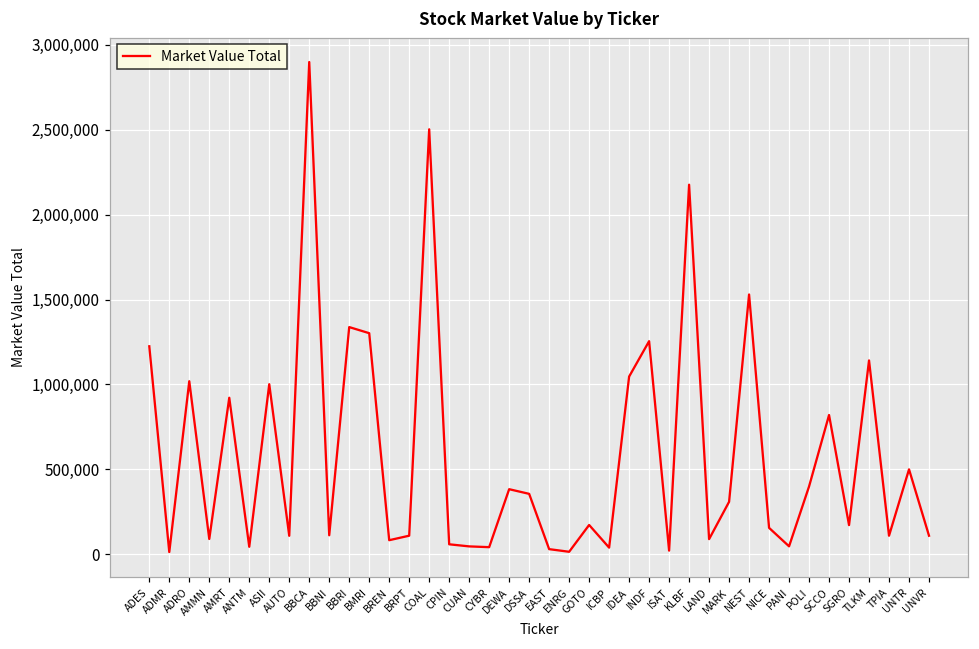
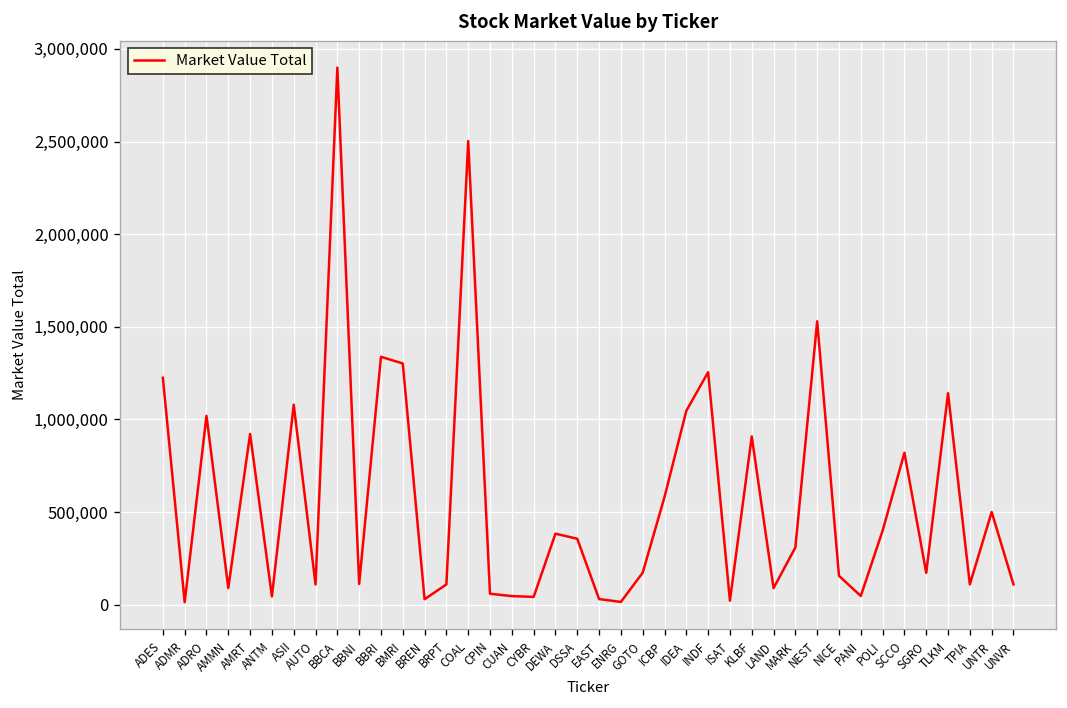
ASII: 1,000,000 -> 1,080,000
BREN: 80,000 -> 30,000
ICBP: 40,000 -> 580,000
KLBF: 2,180,000 -> 910,000
